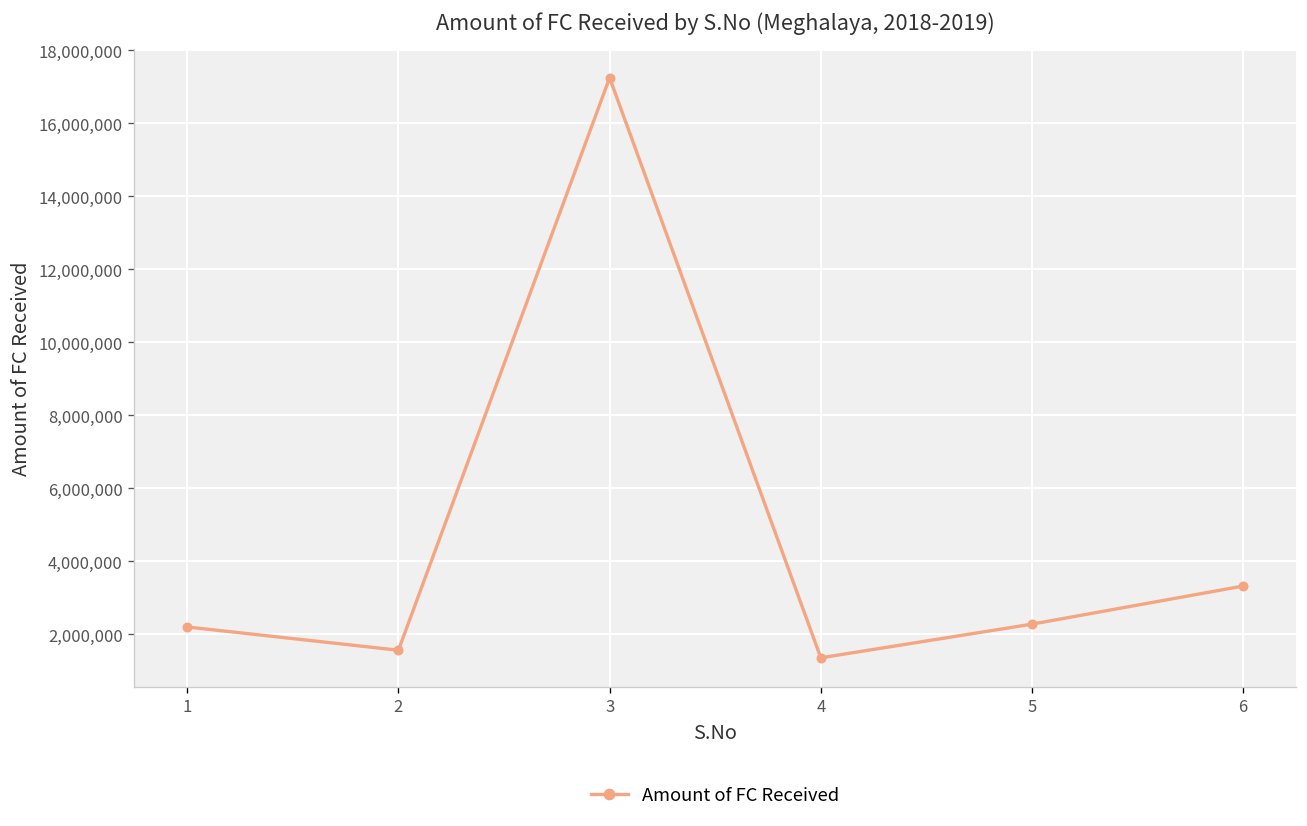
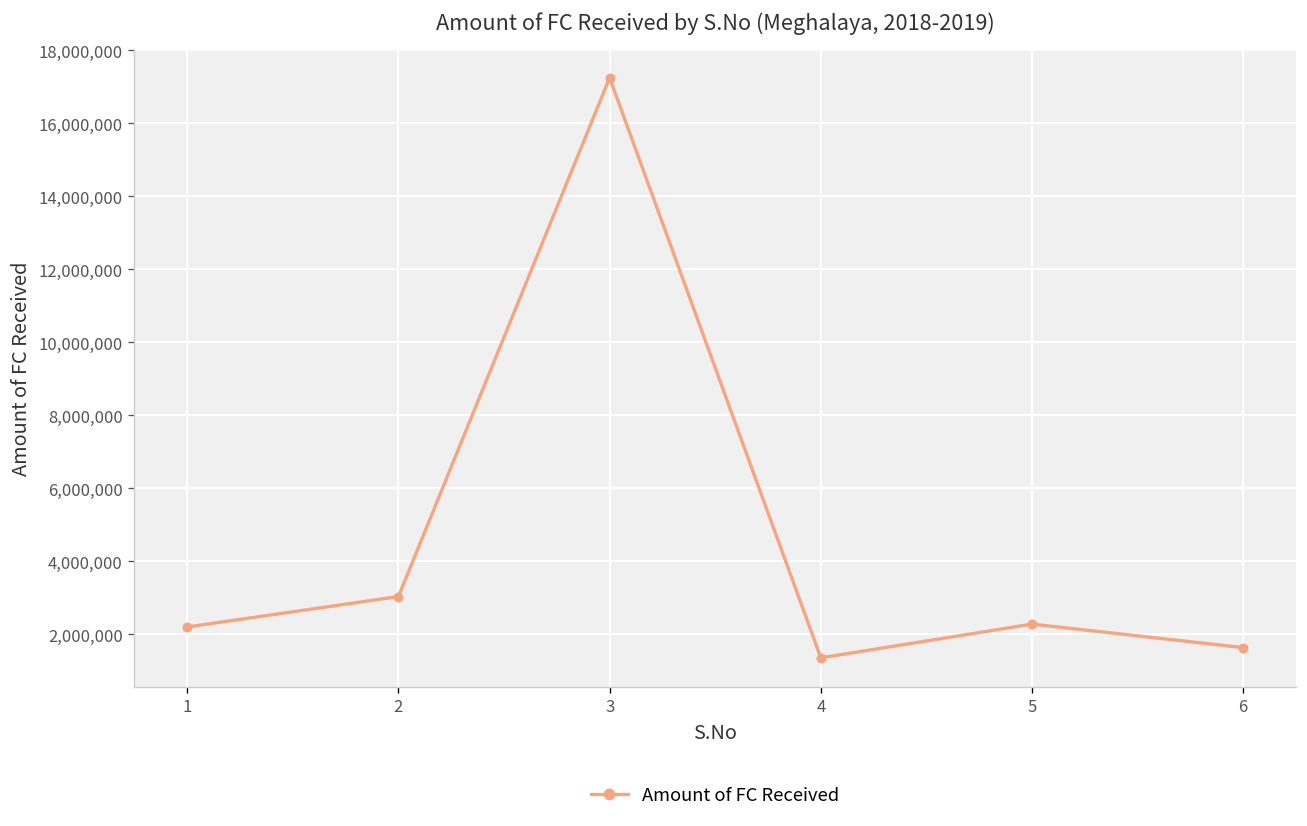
2: 1,600,000 -> 3,000,000
6: 3,300,000 -> 1,600,000
